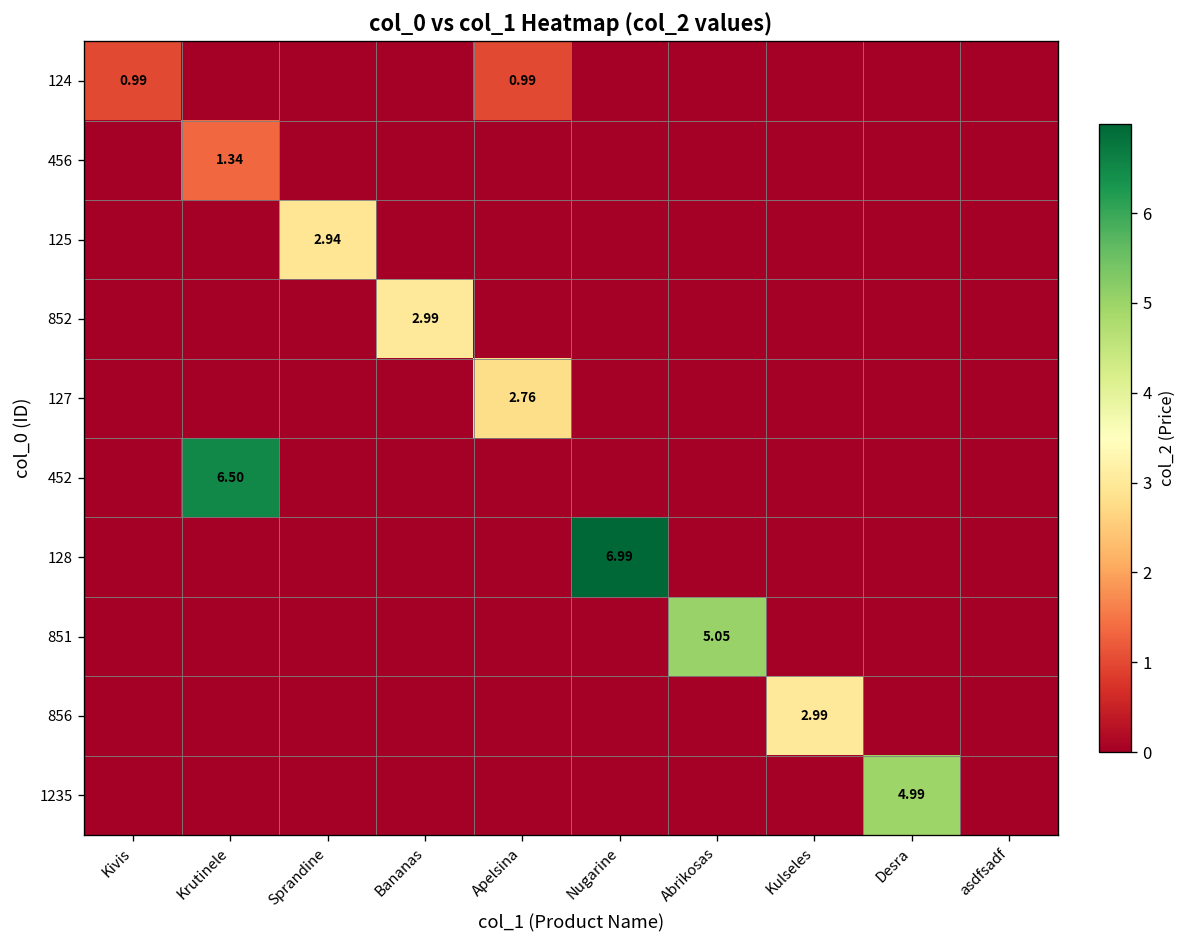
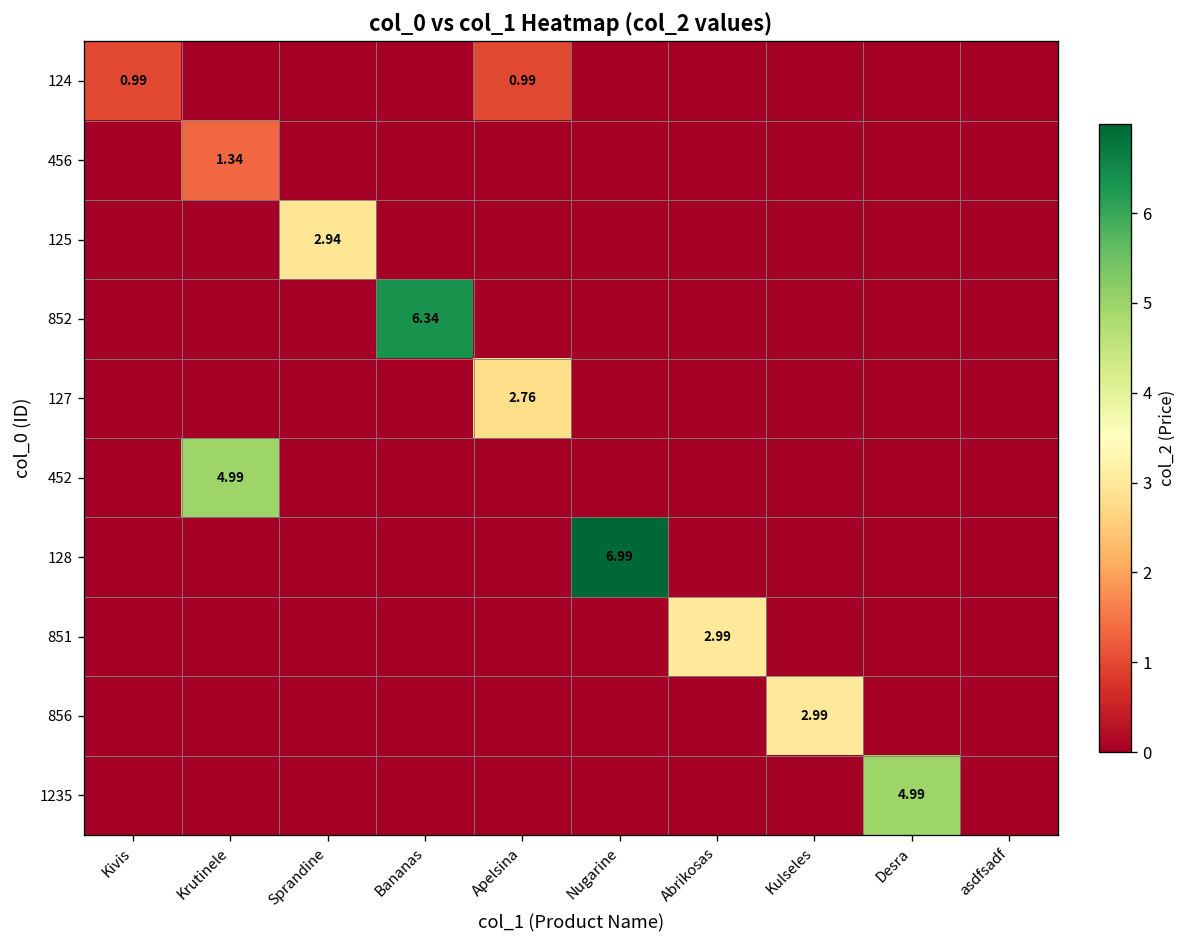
852, Bananas: 2.99 -> 6.34
452, Krutinele: 6.50 -> 4.99
851, Abrikosas: 5.05 -> 2.99
